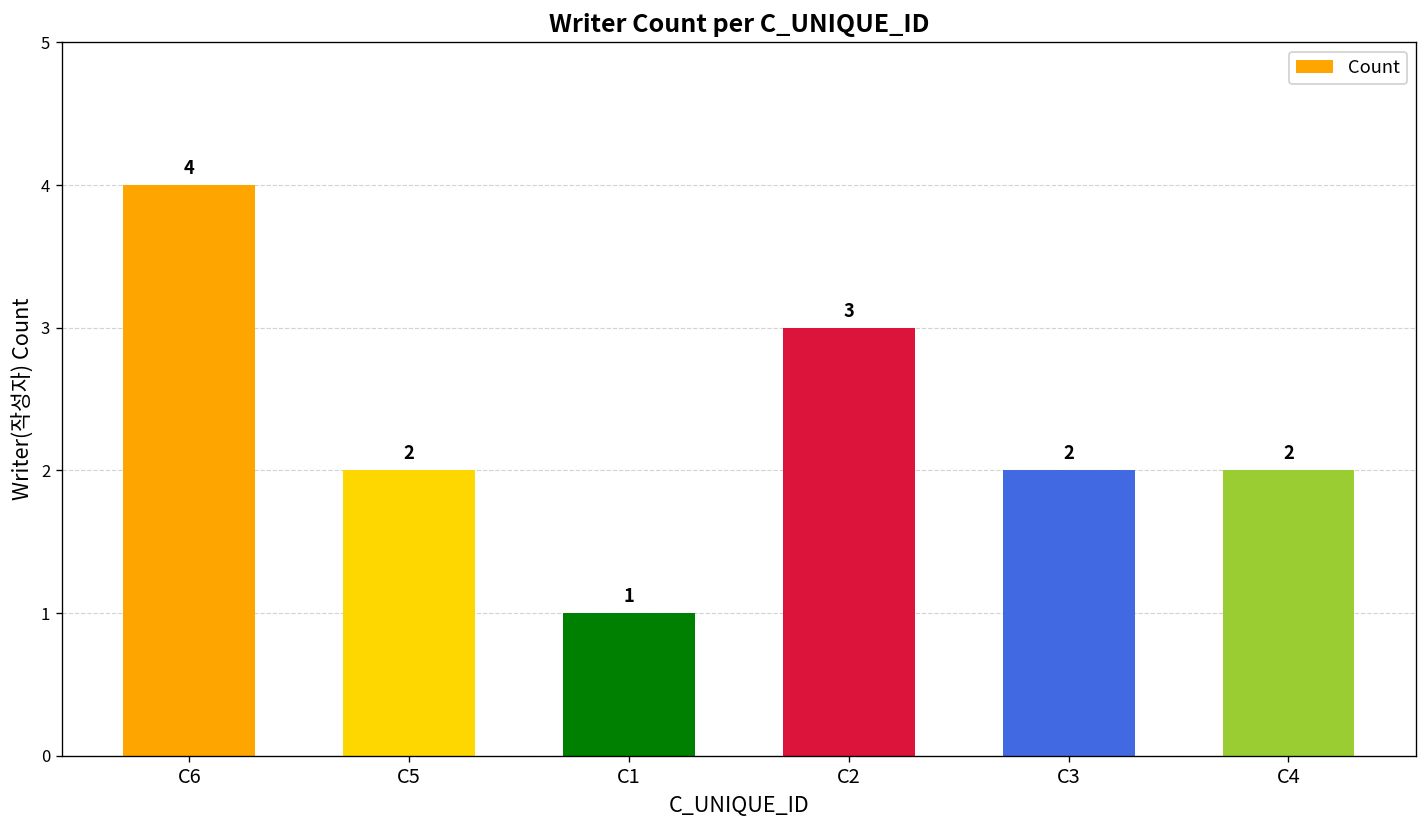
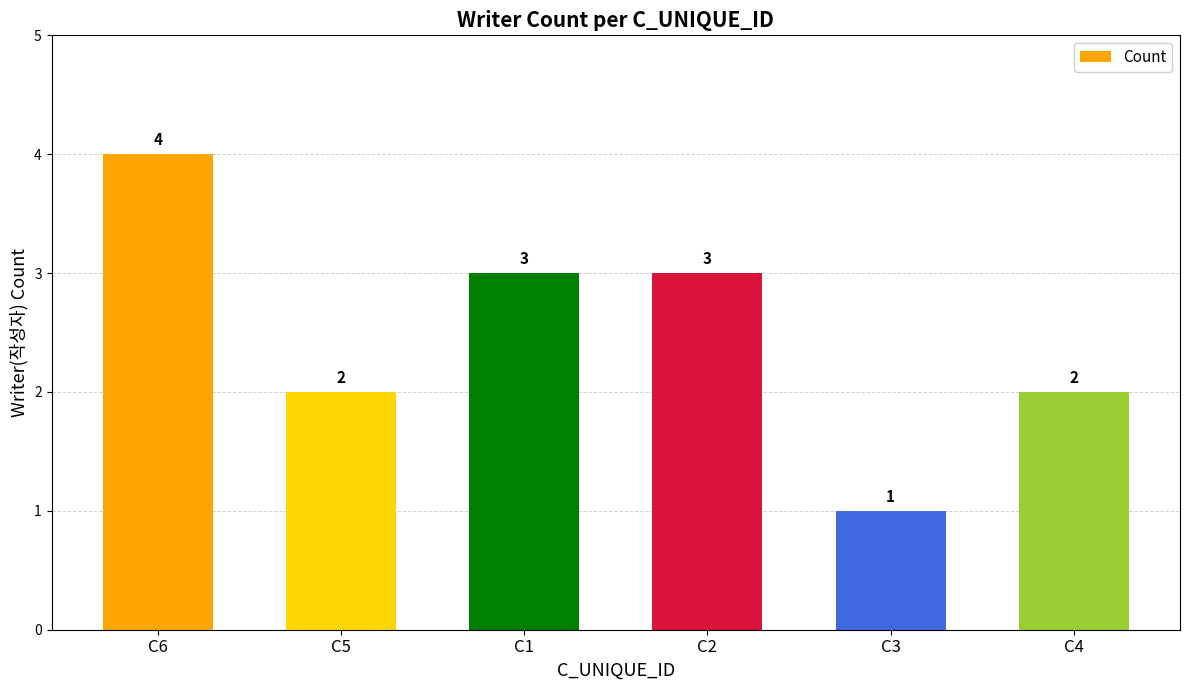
C1: 1 -> 3
C3: 2 -> 1
